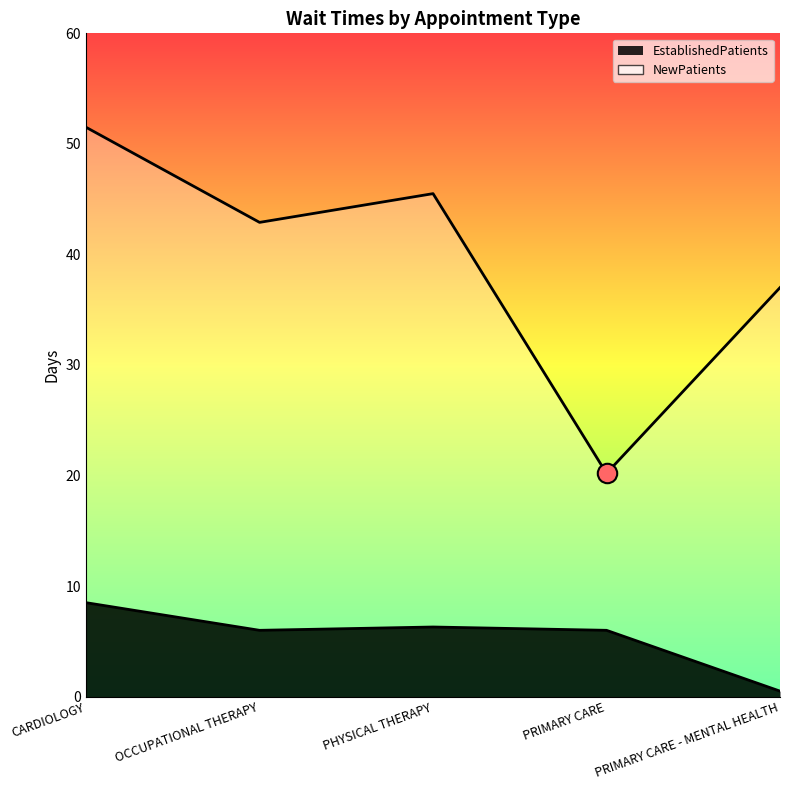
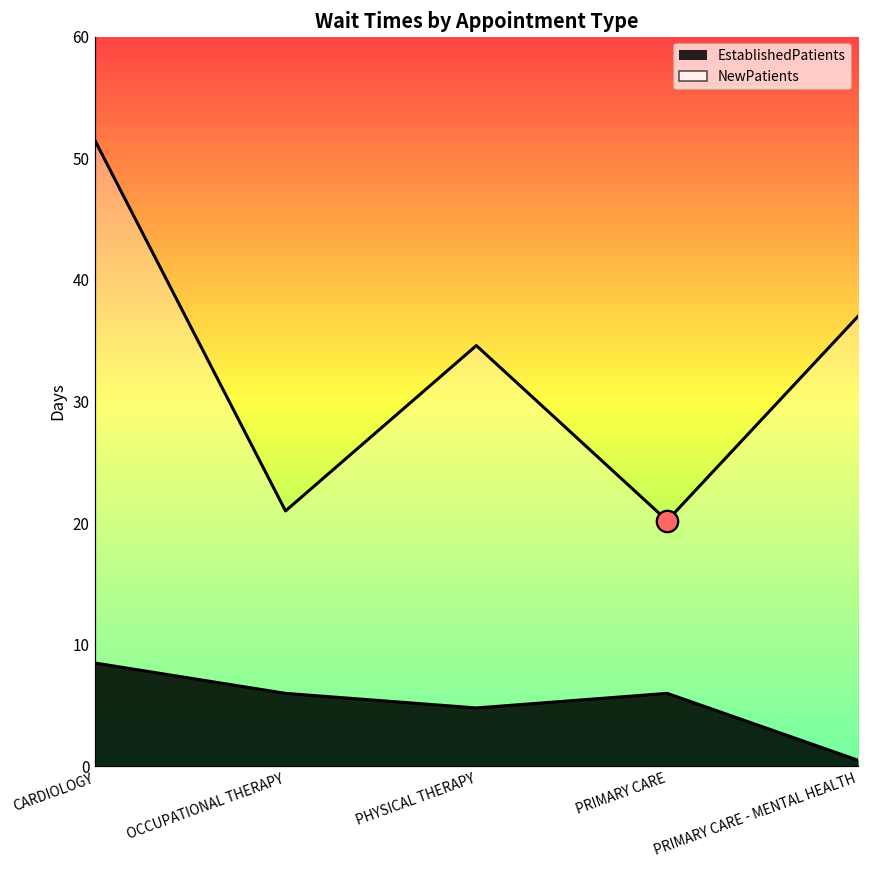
NewPatients, OCCUPATIONAL THERAPY: 42.9 -> 21.0
EstablishedPatients, PHYSICAL THERAPY: 6.3 -> 4.8
NewPatients, PHYSICAL THERAPY: 45.5 -> 34.6
